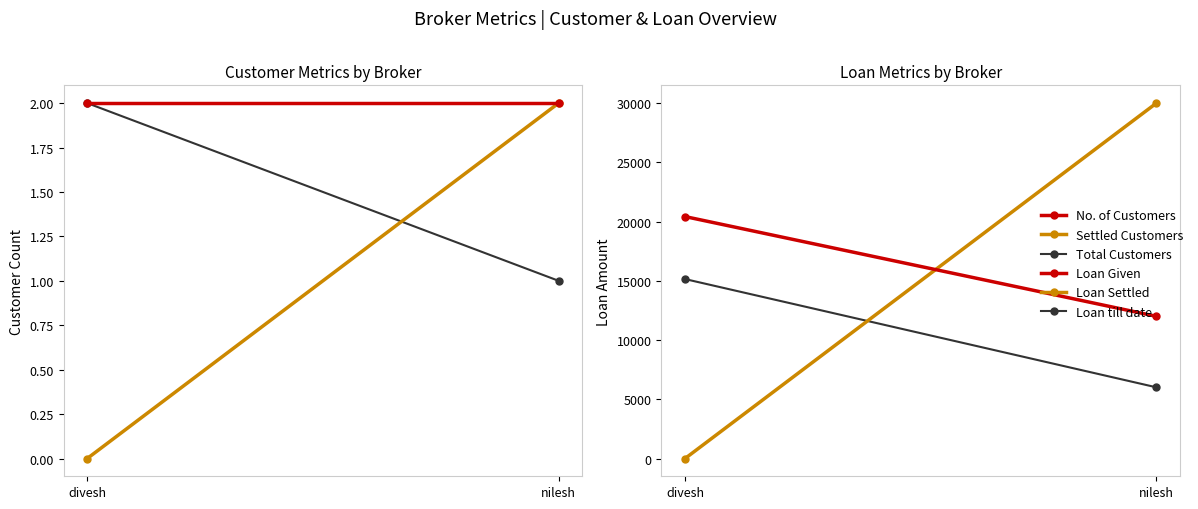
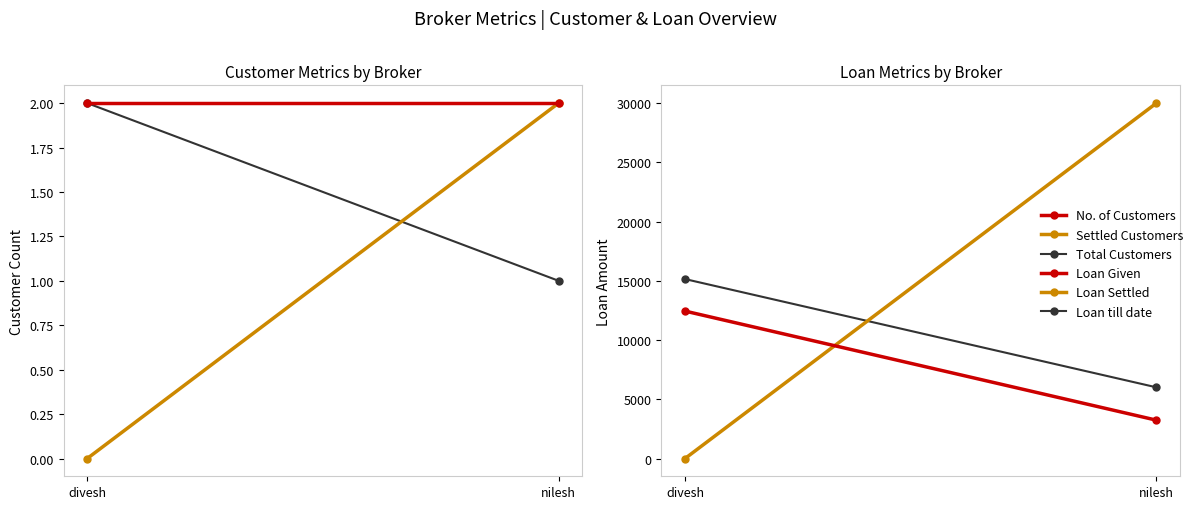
Loan Metrics by Broker, Loan Given, divesh: 20400 -> 12400
Loan Metrics by Broker, Loan Given, nilesh: 12000 -> 3200
